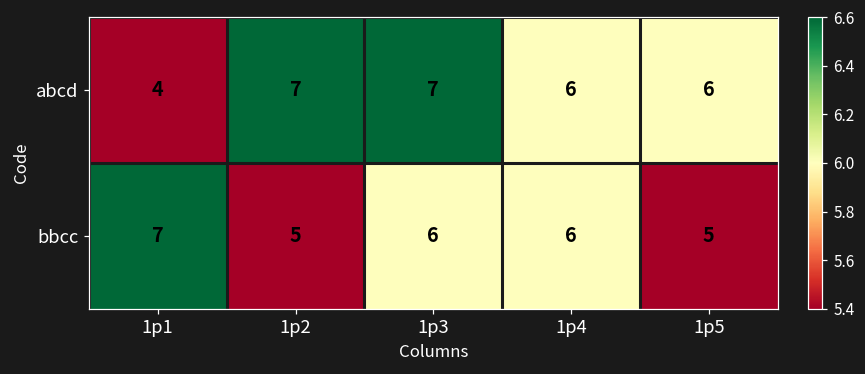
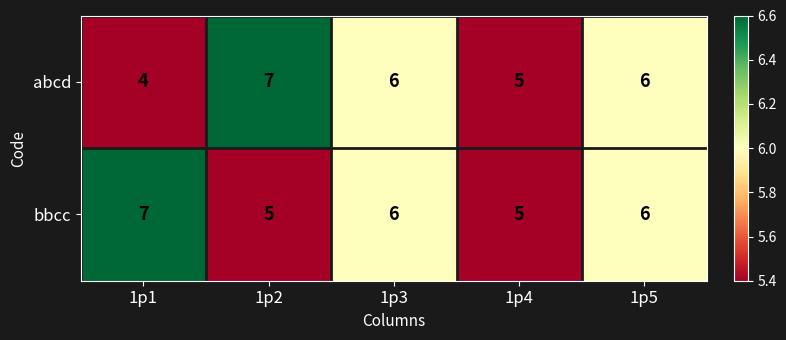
abcd, 1p3: 7 -> 6
abcd, 1p4: 6 -> 5
bbcc, 1p4: 6 -> 5
bbcc, 1p5: 5 -> 6
